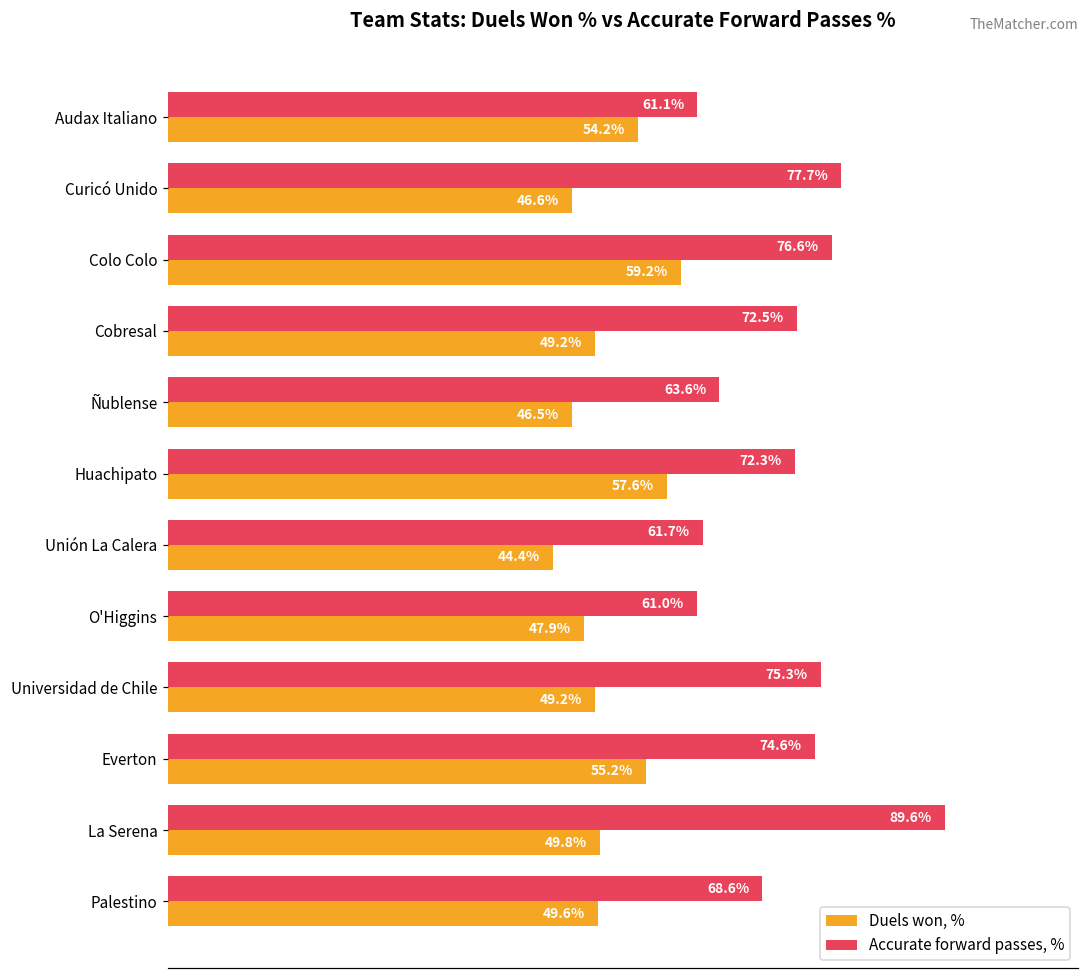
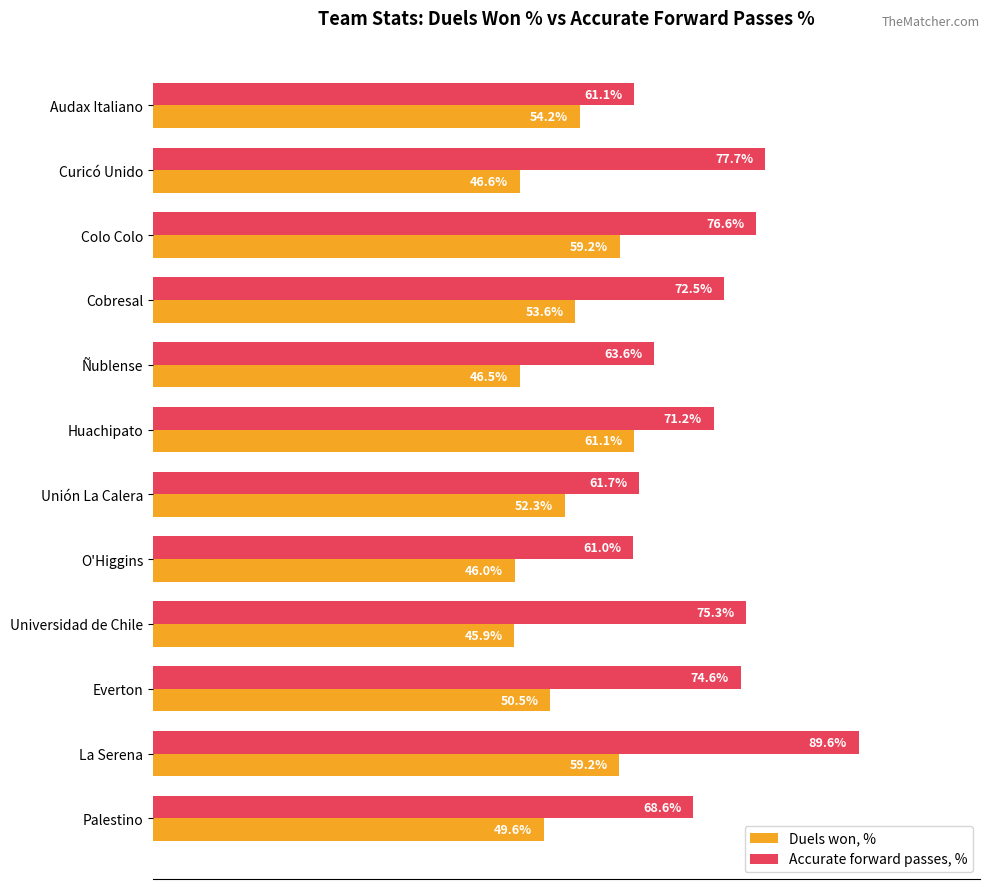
Duels won, %, Cobresal: 49.2% -> 53.6%
Accurate forward passes, %, Huachipato: 72.3% -> 71.2%
Duels won, %, Huachipato: 57.6% -> 61.1%
Duels won, %, Unión La Calera: 44.4% -> 52.3%
Duels won, %, O'Higgins: 47.9% -> 46.0%
Duels won, %, Universidad de Chile: 49.2% -> 45.9%
Duels won, %, Everton: 55.2% -> 50.5%
Duels won, %, La Serena: 49.8% -> 59.2%
